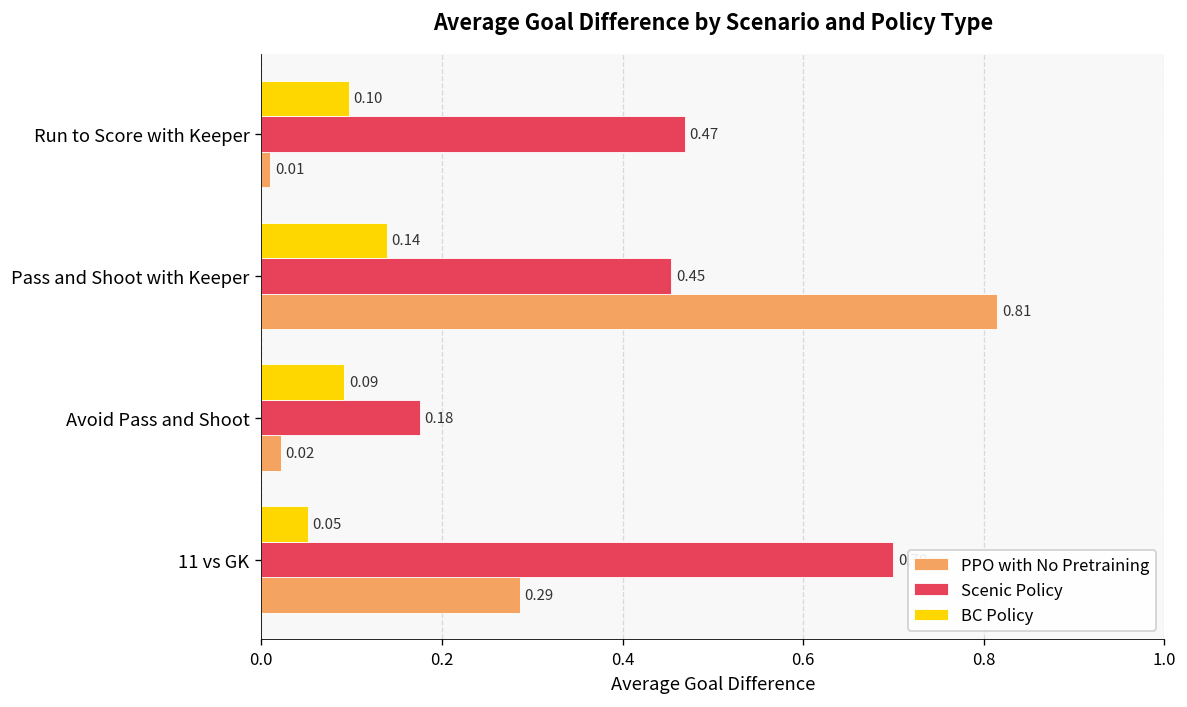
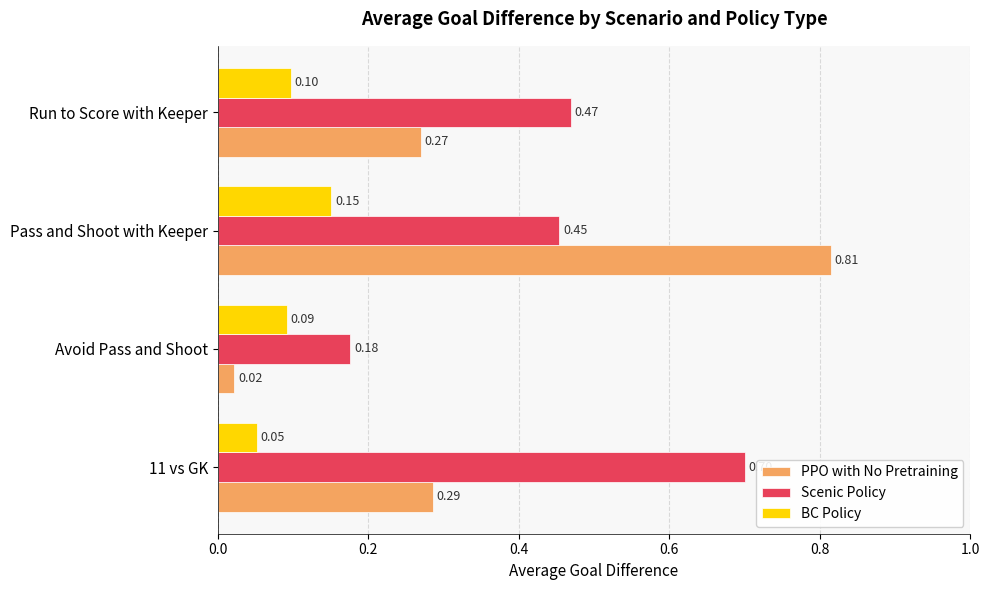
PPO with No Pretraining, Run to Score with Keeper: 0.01 -> 0.27
BC Policy, Pass and Shoot with Keeper: 0.14 -> 0.15
